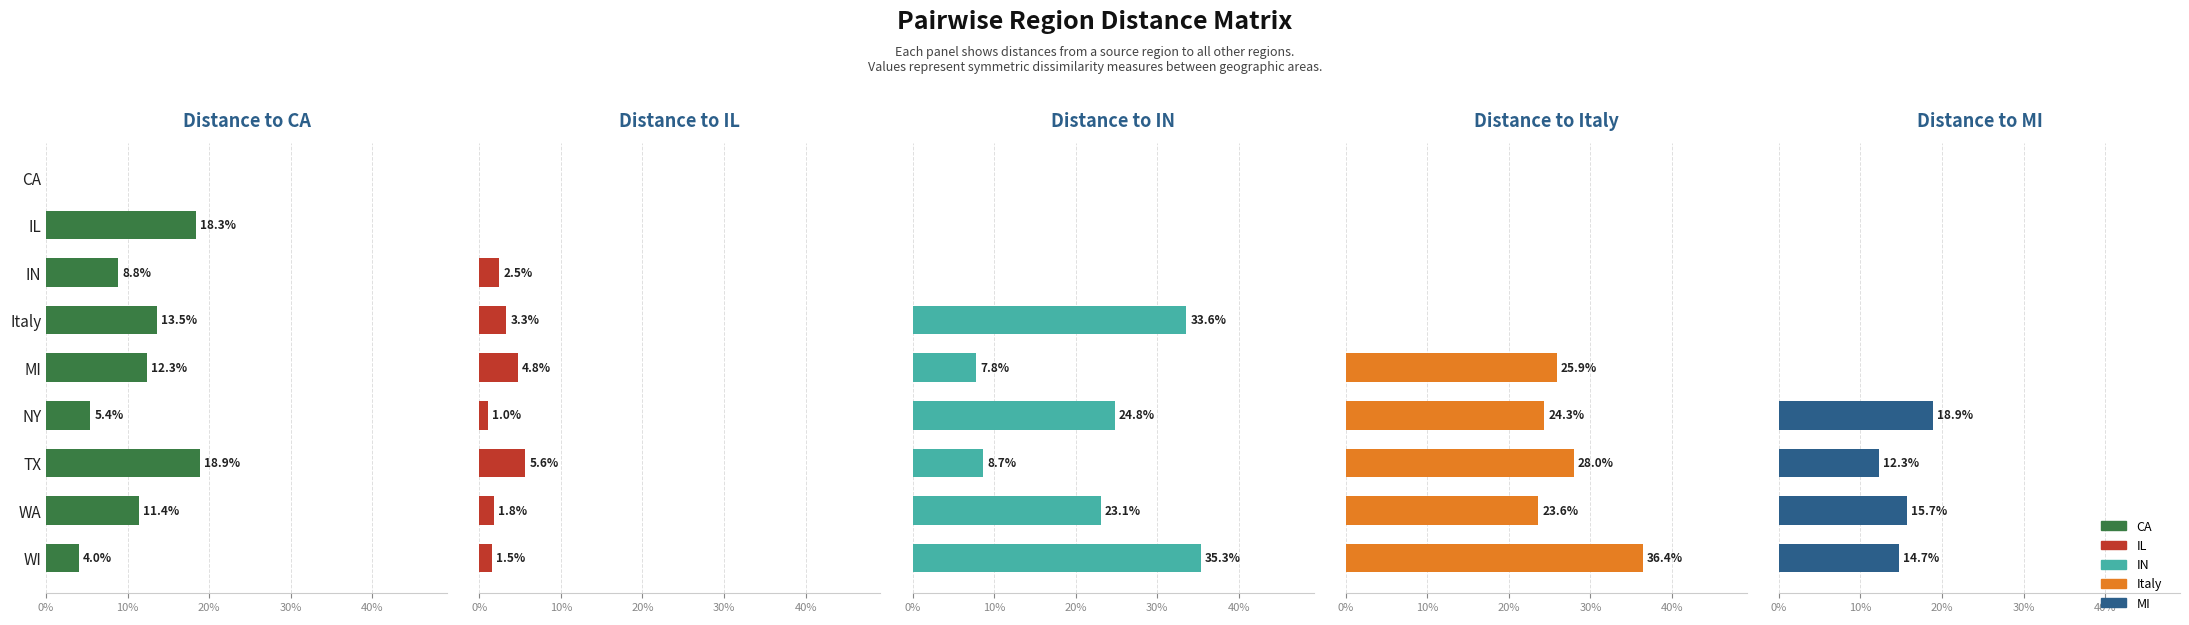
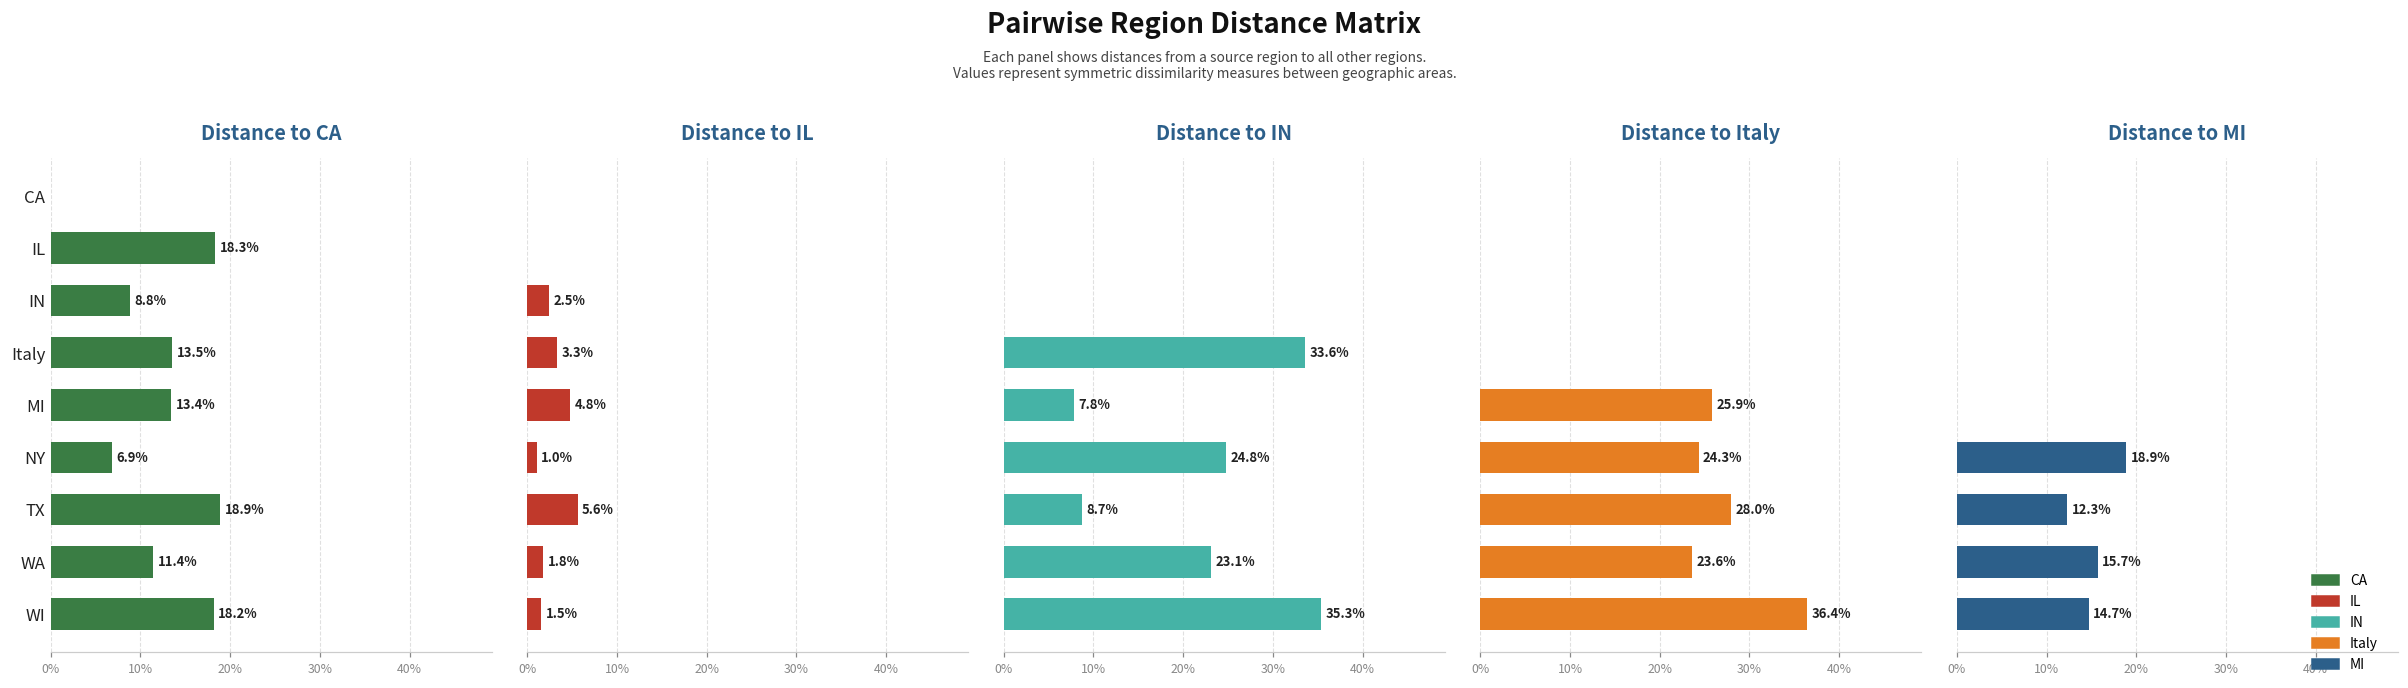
Distance to CA, MI: 12.3% -> 13.4%
Distance to CA, NY: 5.4% -> 6.9%
Distance to CA, WI: 4.0% -> 18.2%
